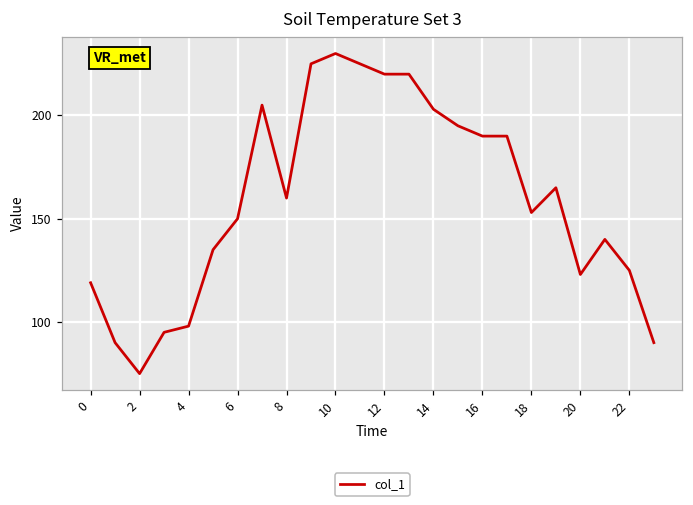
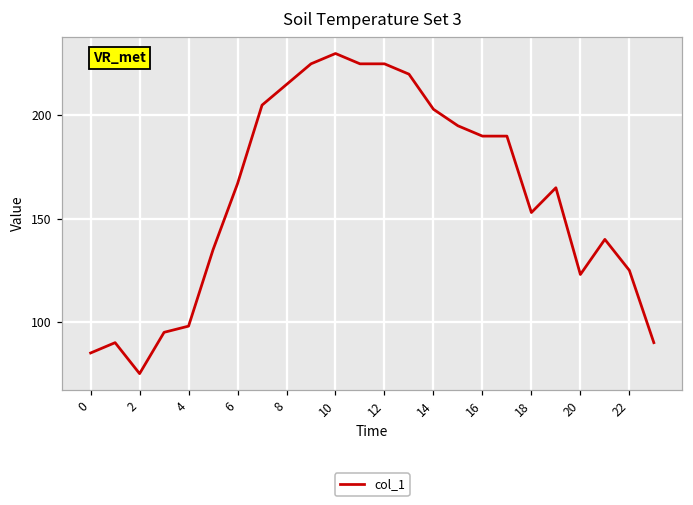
0: 119 -> 85
6: 150 -> 167
8: 160 -> 215
12: 220 -> 225
